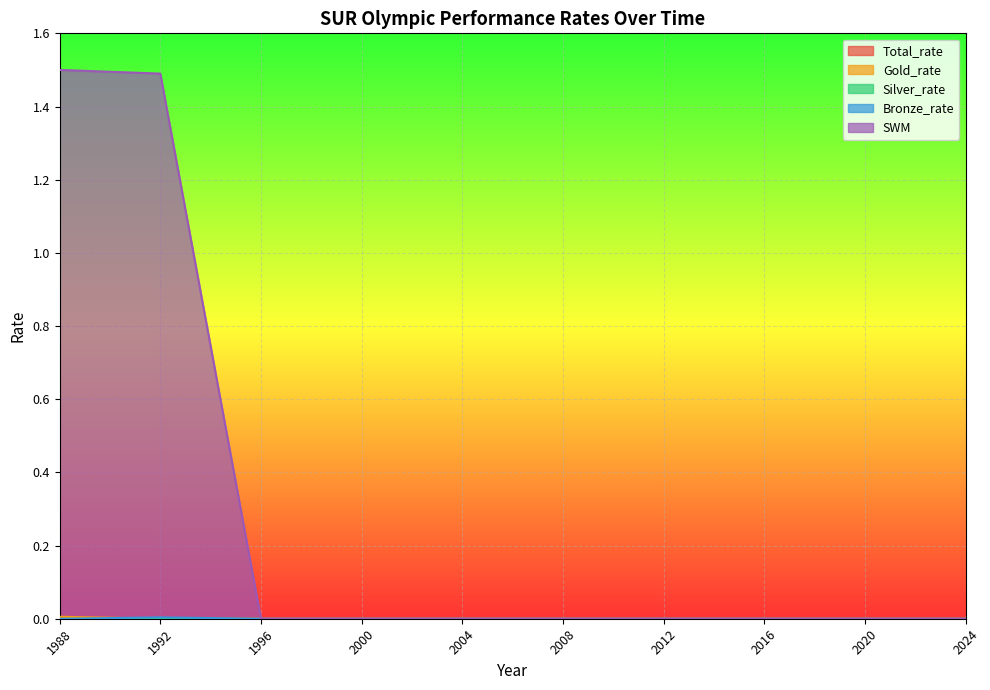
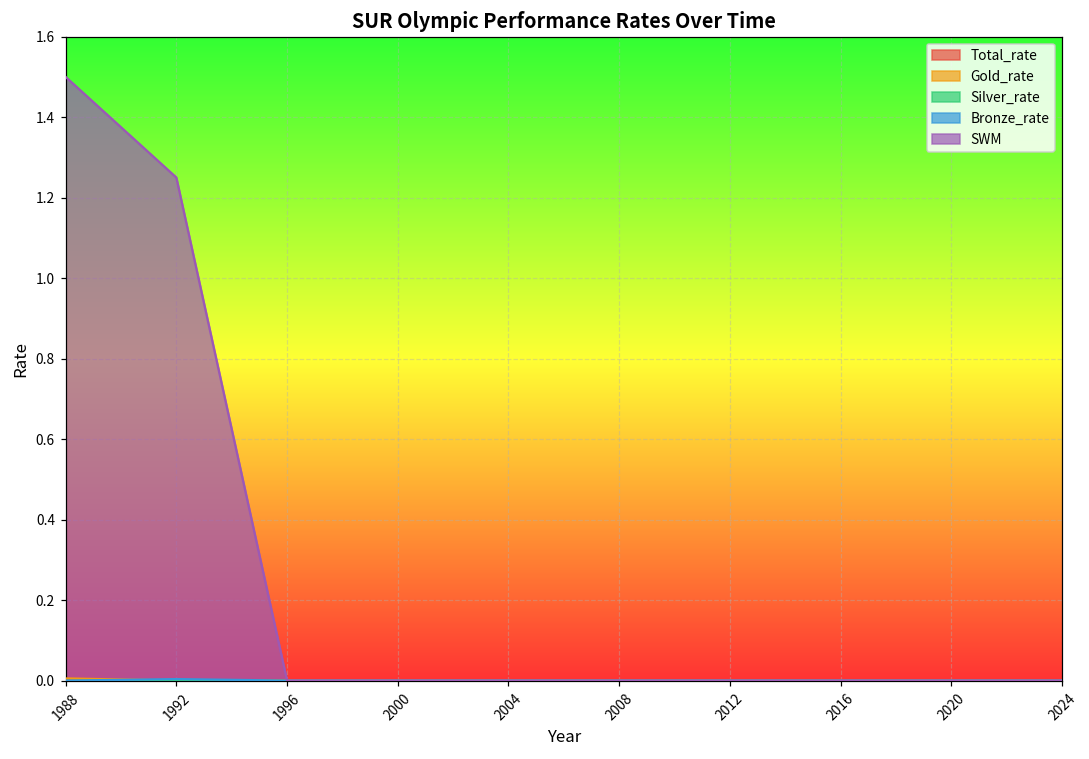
SWM, 1992: 1.49 -> 1.25
